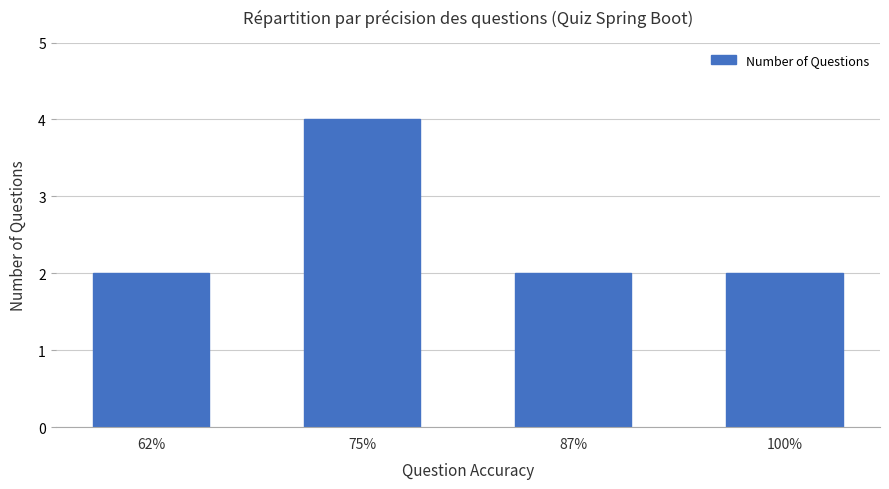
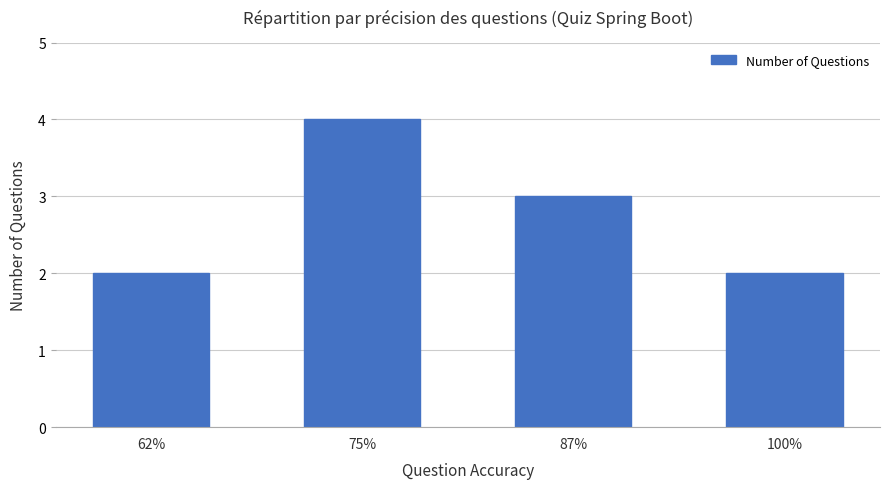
87%: 2 -> 3
